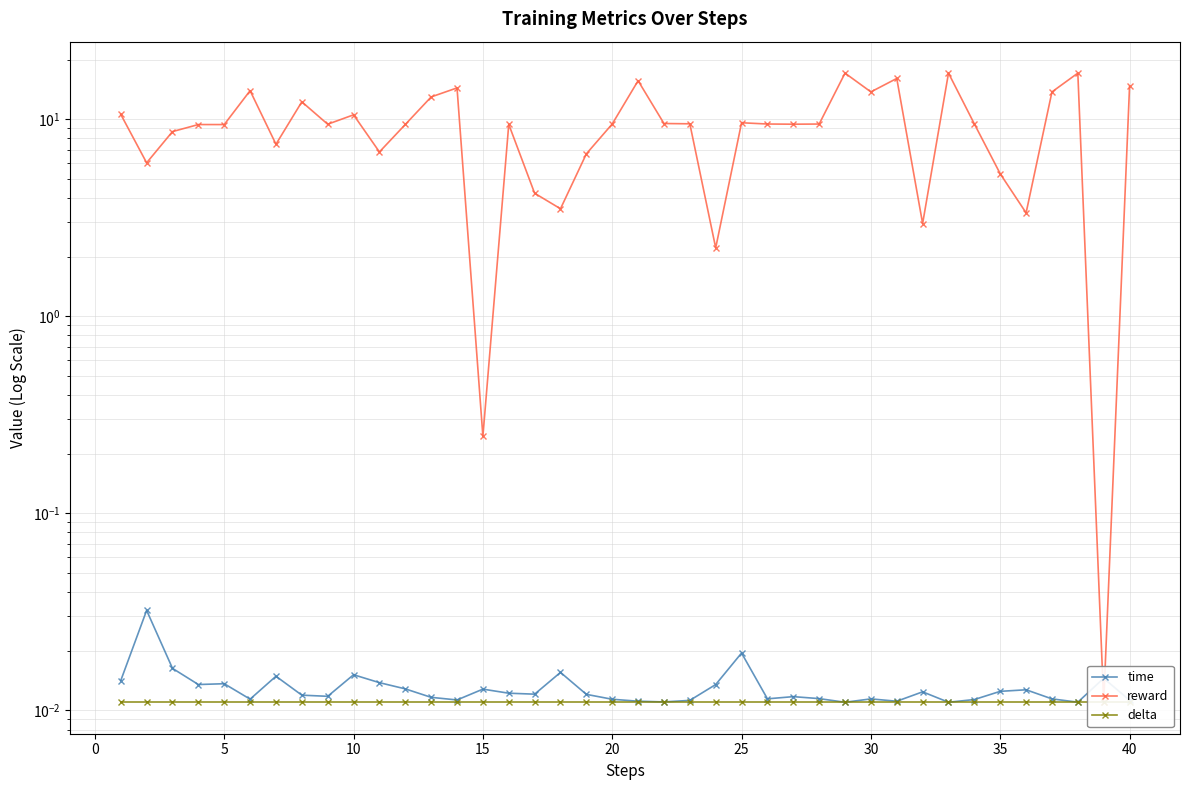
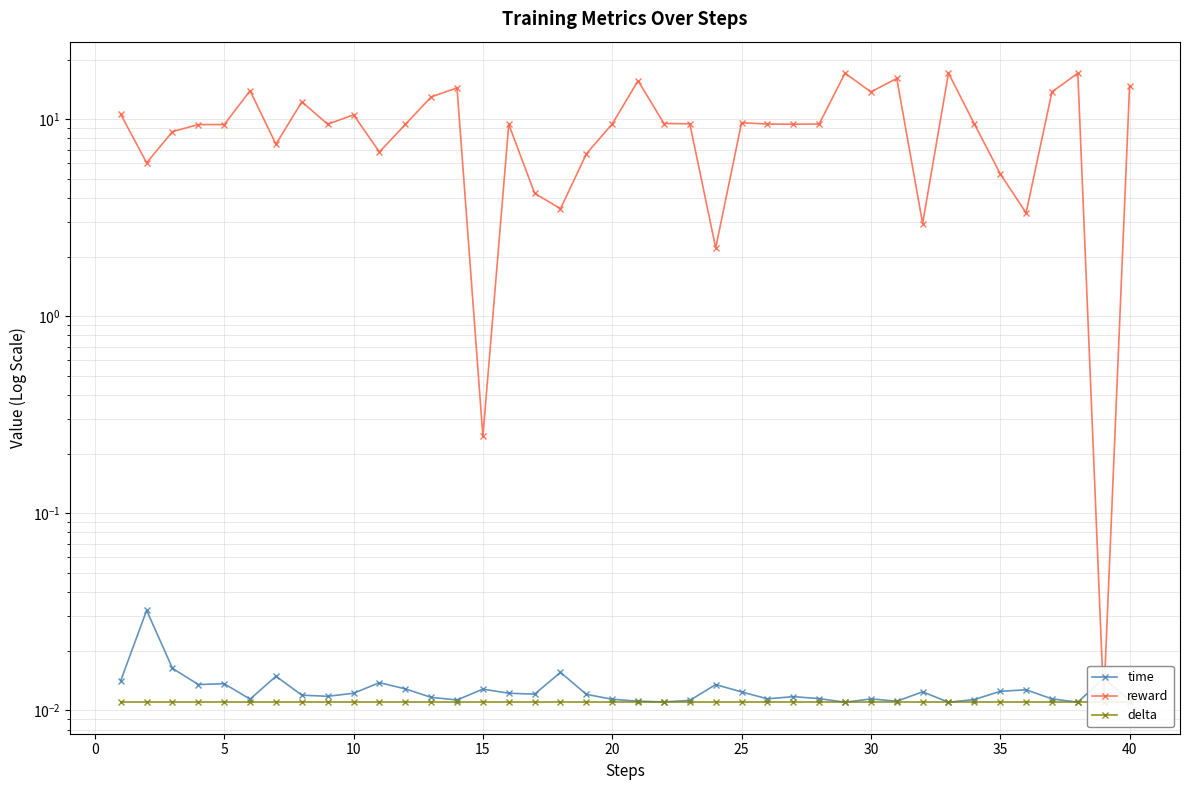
time, 10: 0.015 -> 0.012
time, 25: 0.020 -> 0.012
